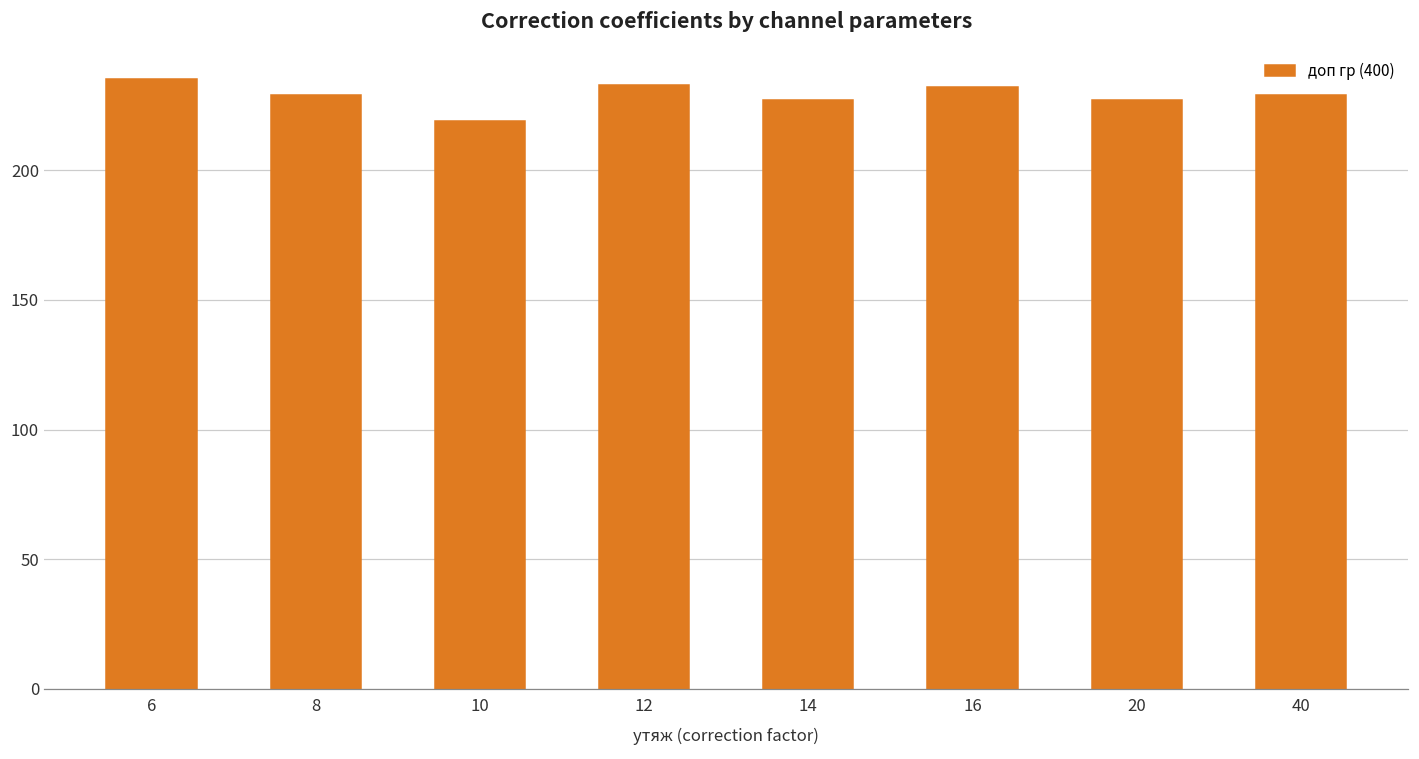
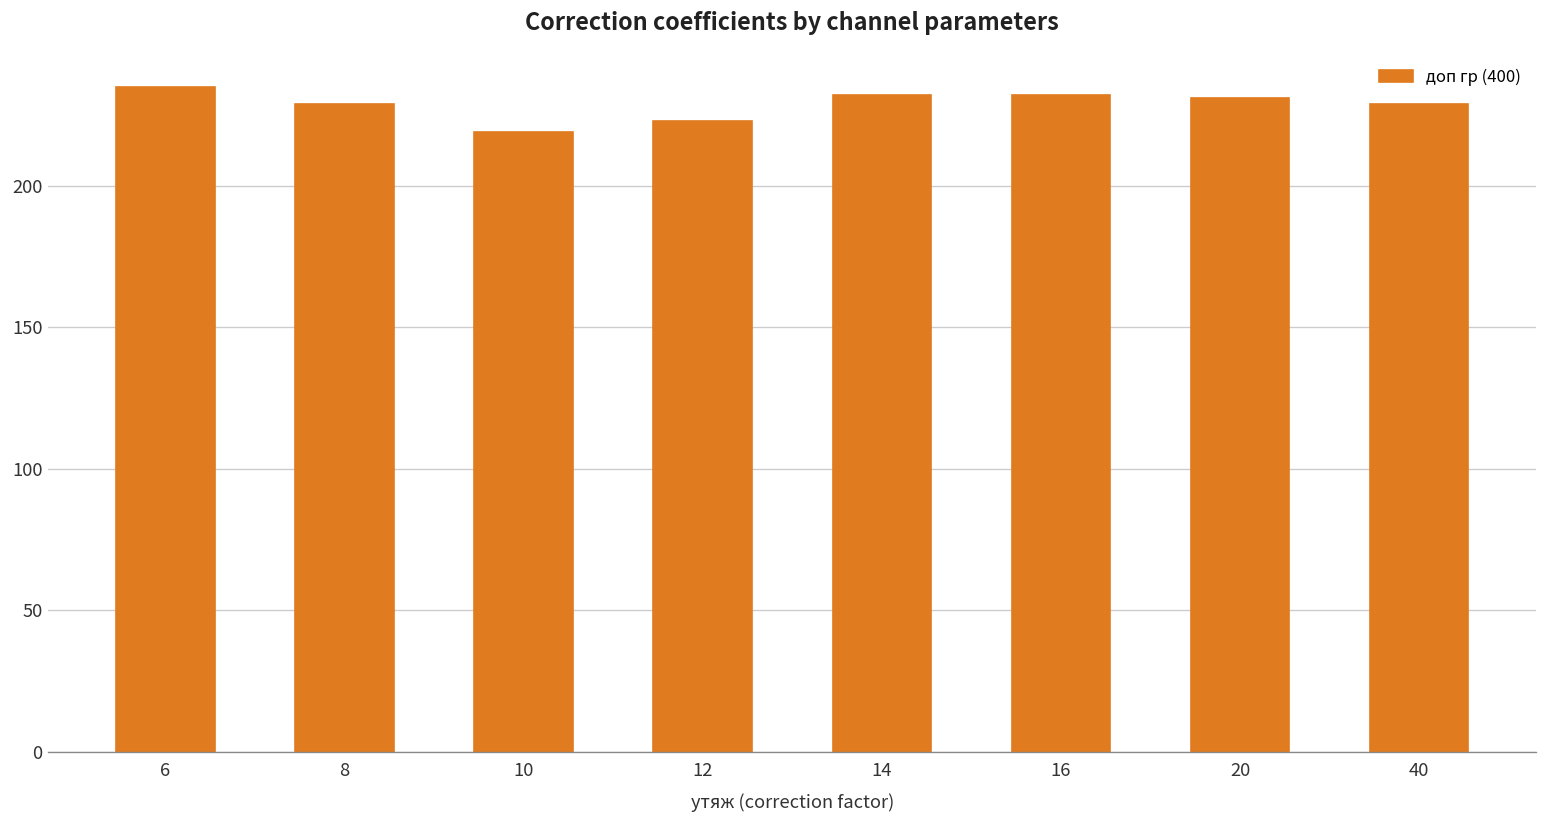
12: 233 -> 223
14: 227 -> 232
20: 227 -> 231
